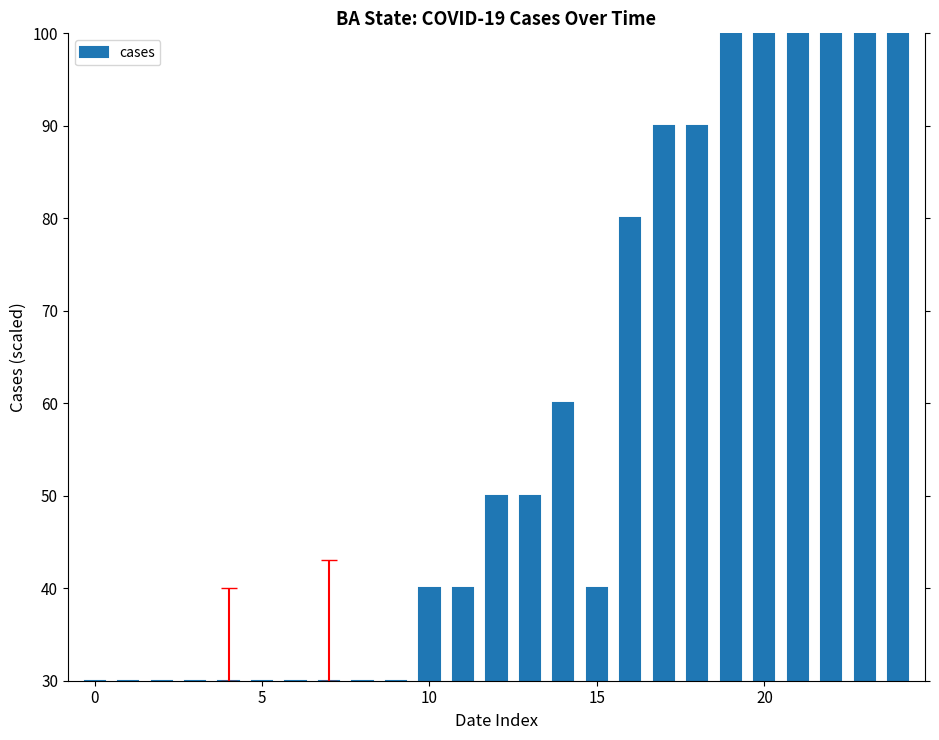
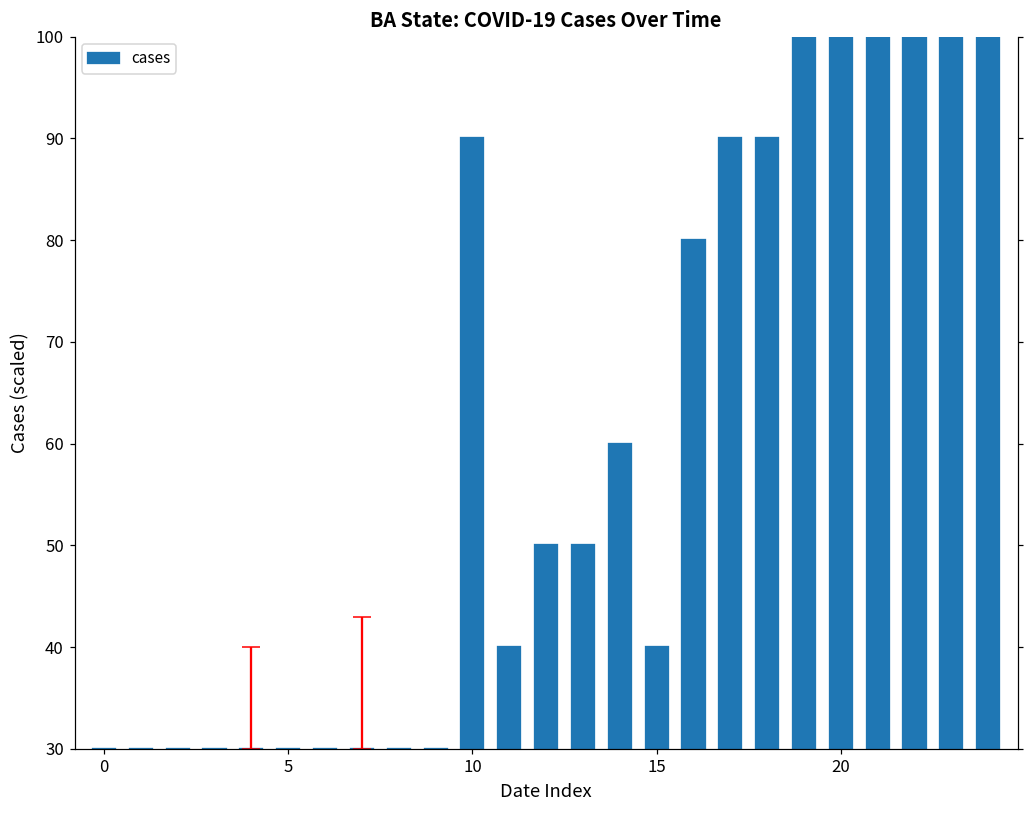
cases, 10: 40 -> 90
